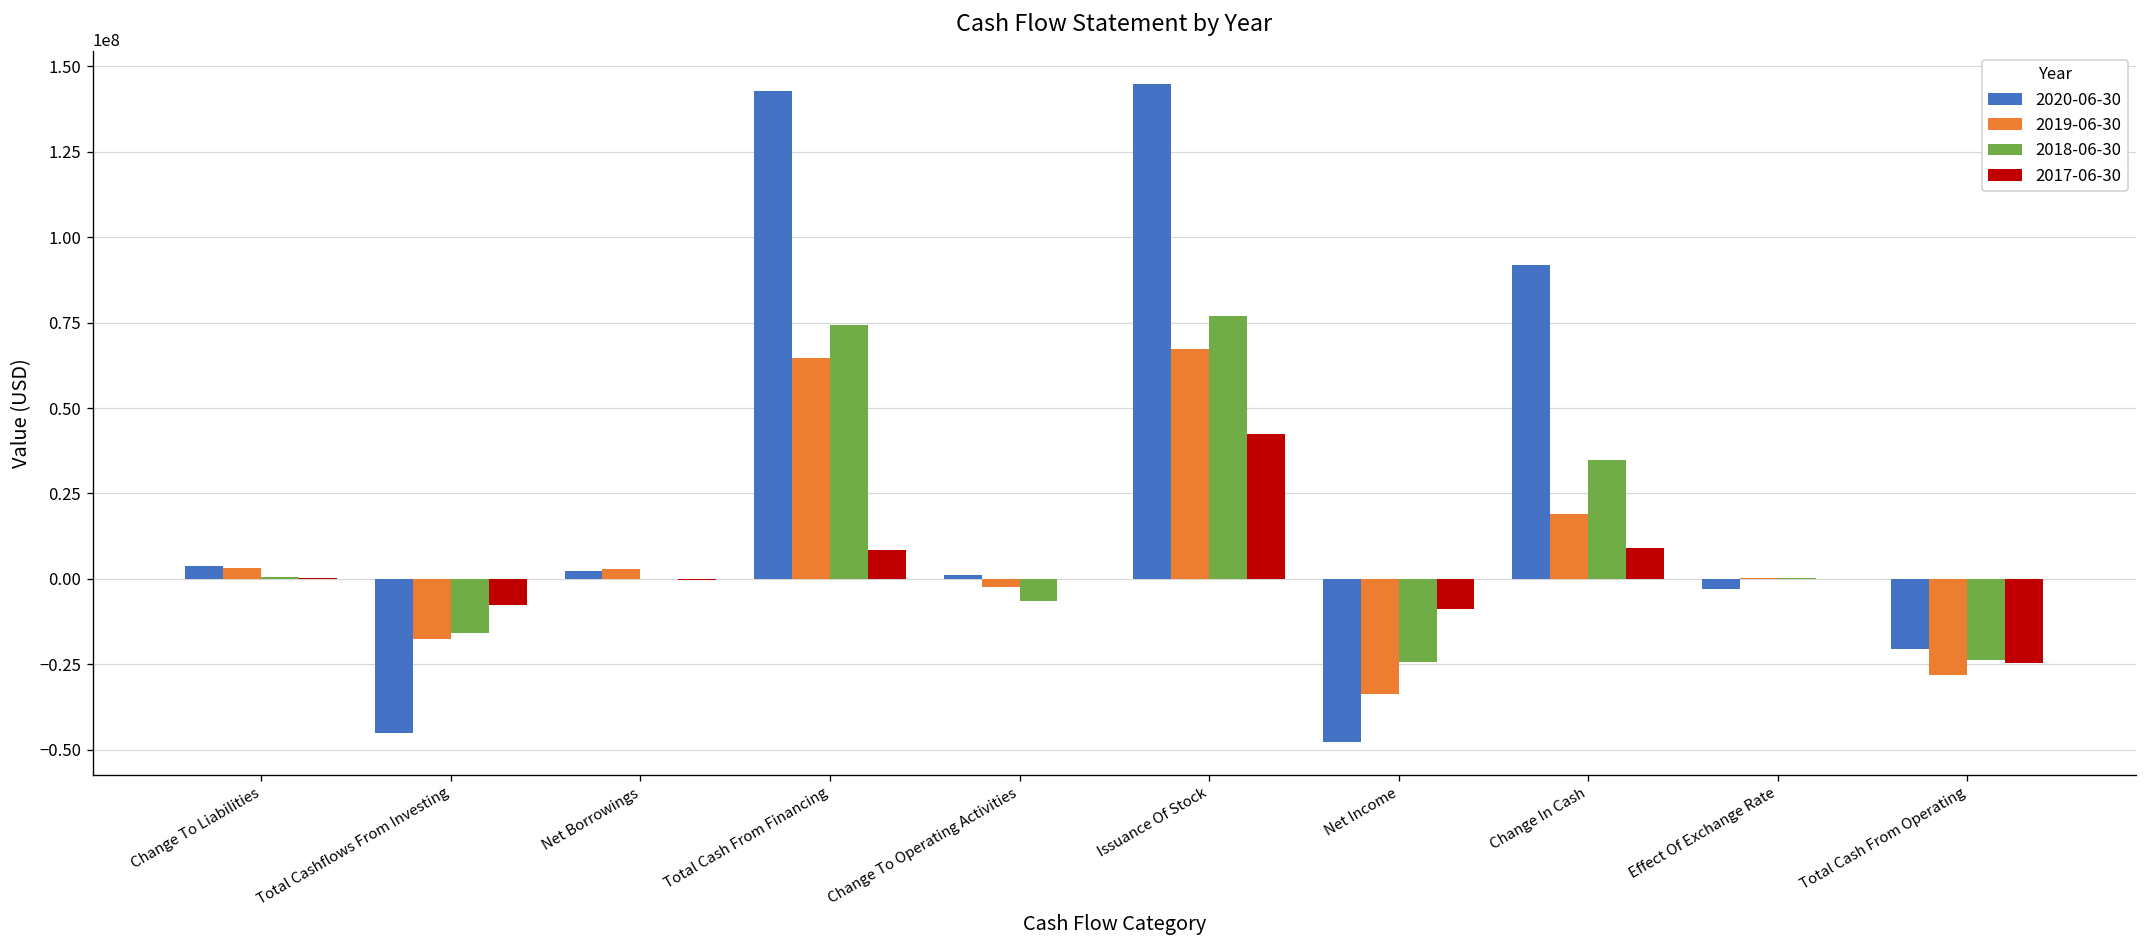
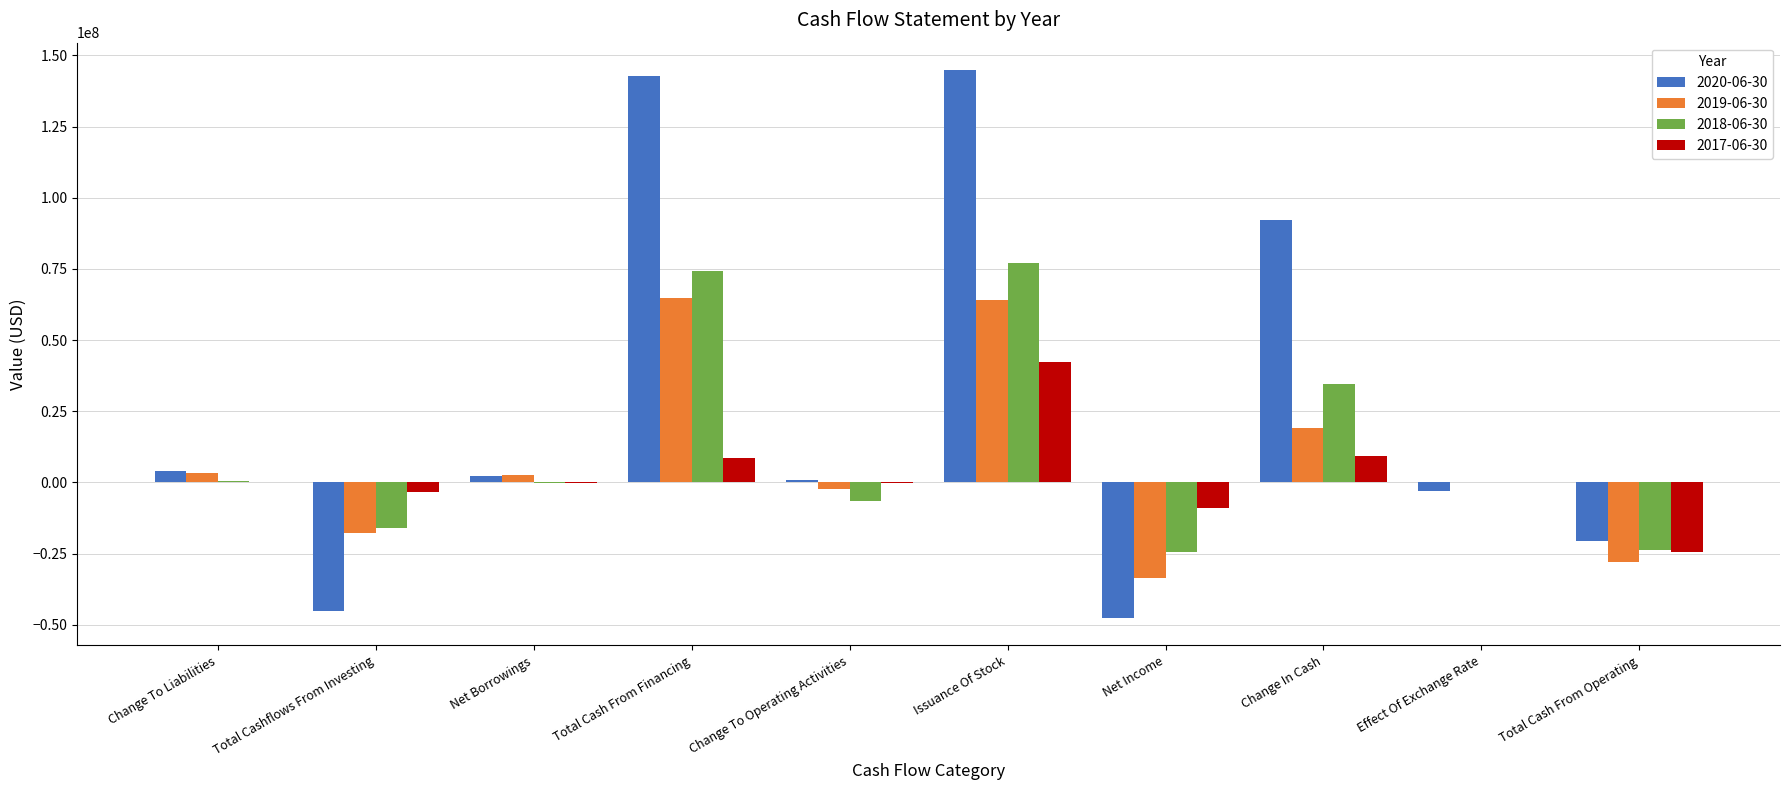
2017-06-30, Total Cashflows From Investing: -8000000 -> -3000000
2019-06-30, Issuance Of Stock: 67000000 -> 64000000
